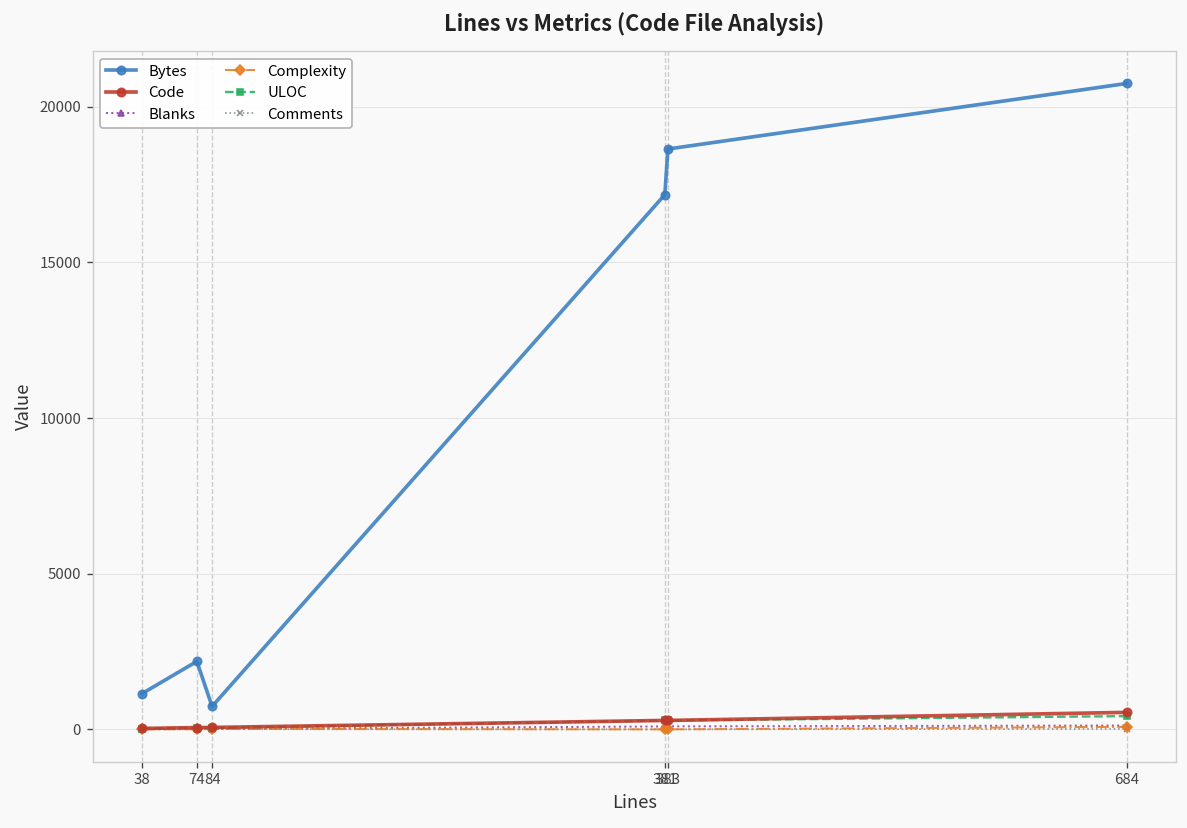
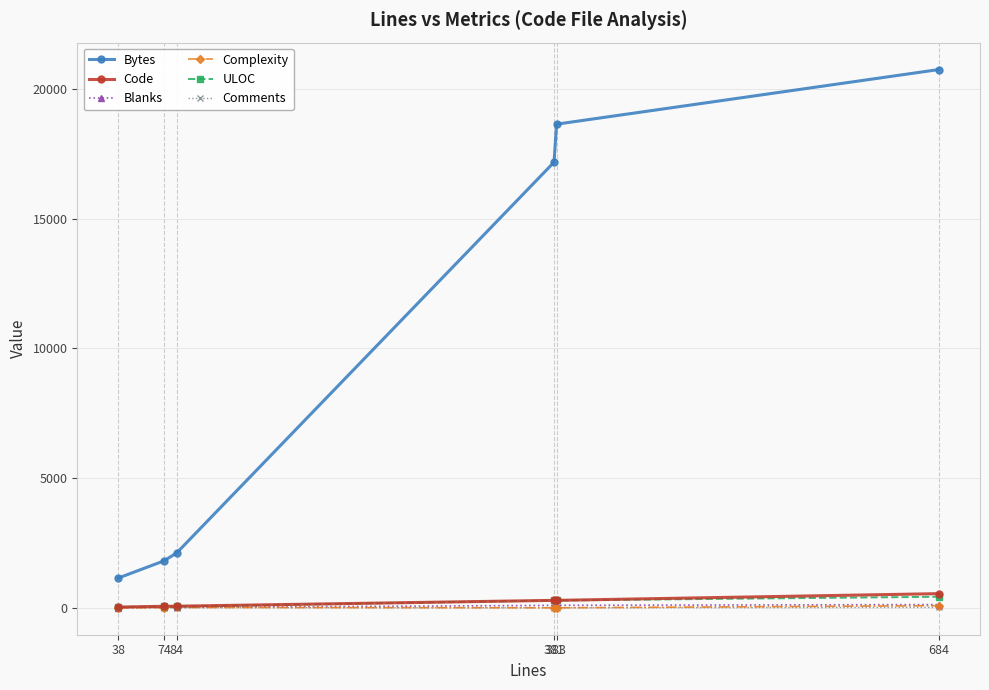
Bytes, 74: 2200 -> 1800
Bytes, 84: 700 -> 2100
